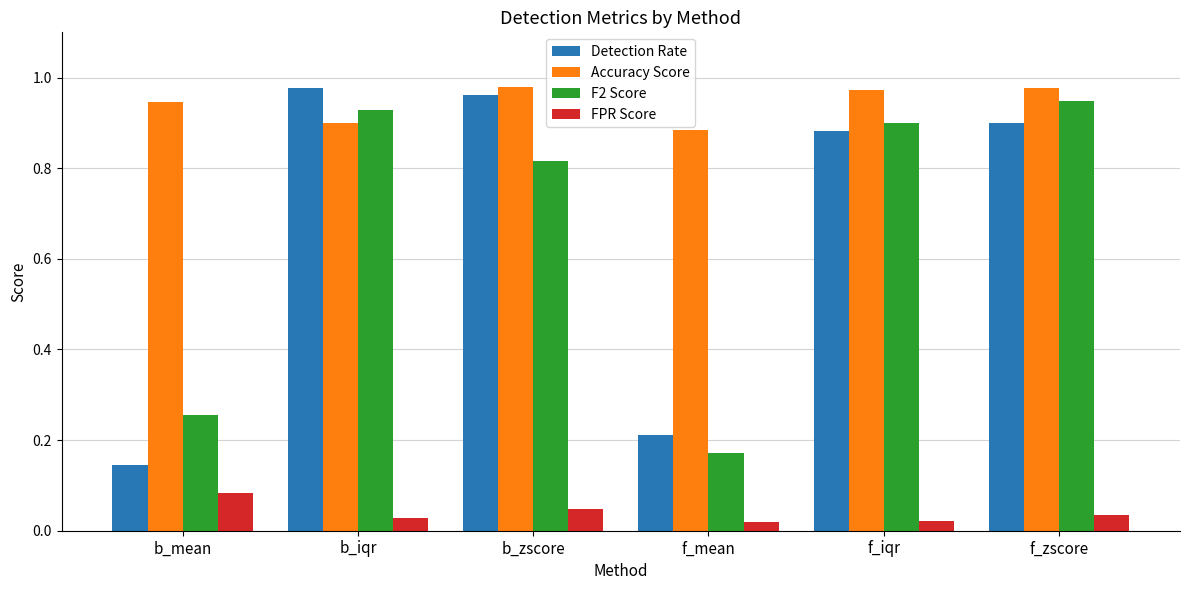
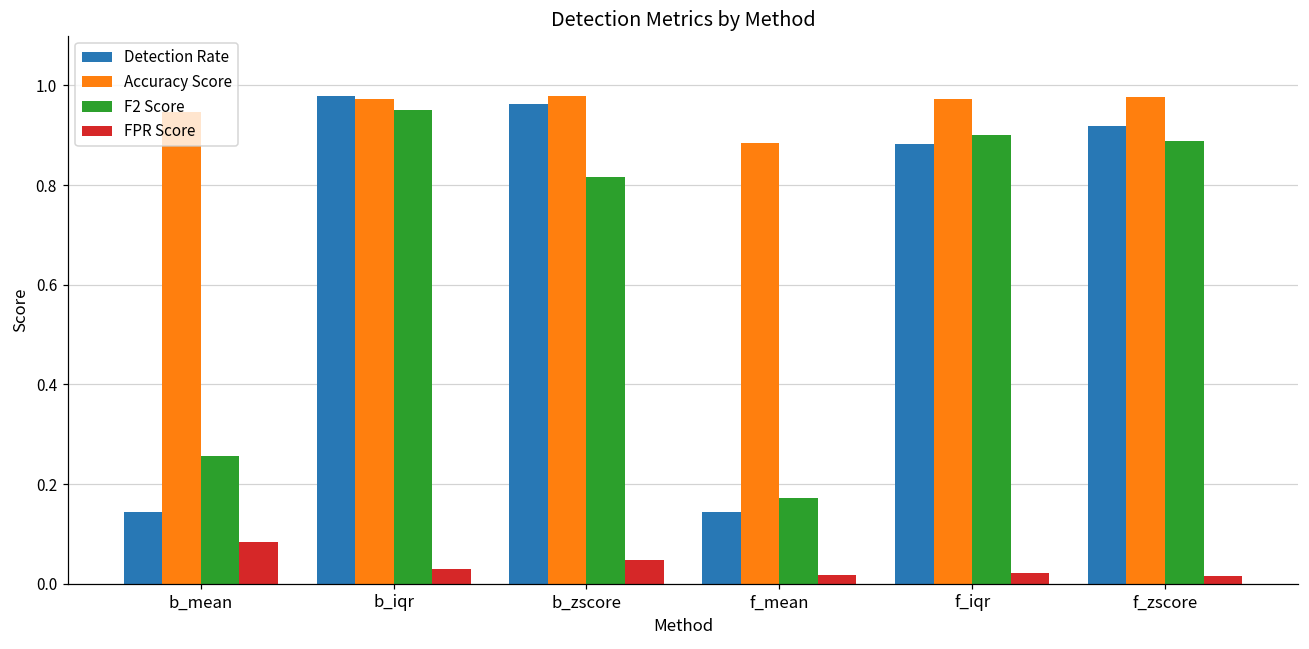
Accuracy Score, b_iqr: 0.90 -> 0.97
F2 Score, b_iqr: 0.93 -> 0.95
Detection Rate, f_mean: 0.21 -> 0.14
Detection Rate, f_zscore: 0.90 -> 0.92
F2 Score, f_zscore: 0.95 -> 0.89
FPR Score, f_zscore: 0.03 -> 0.02
